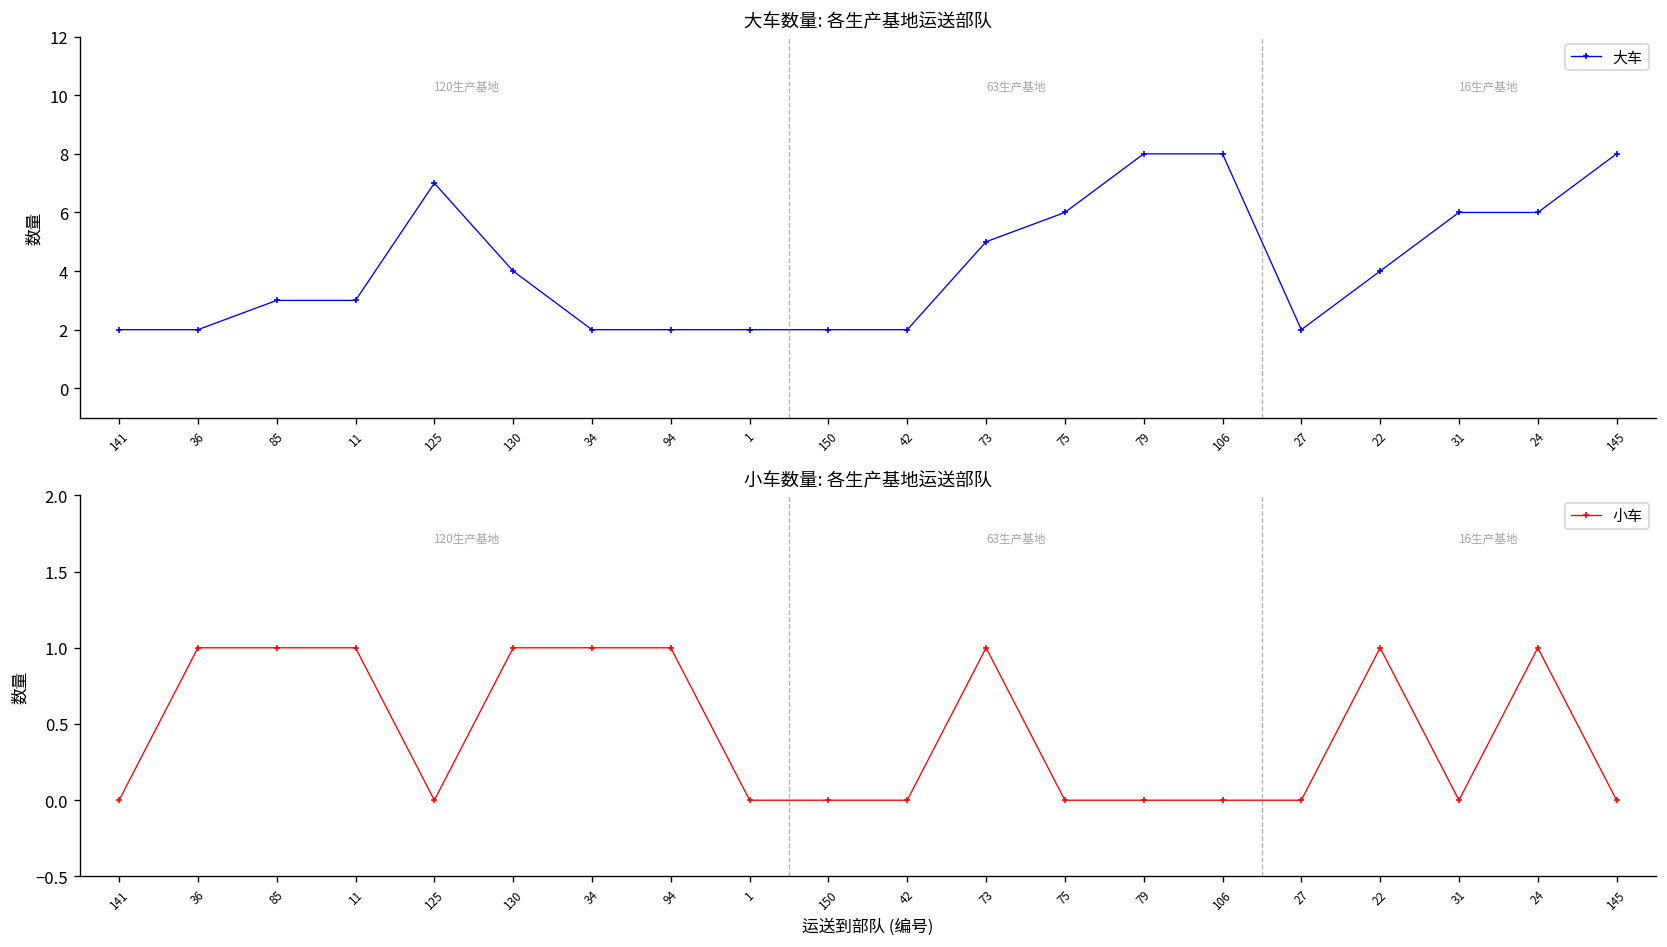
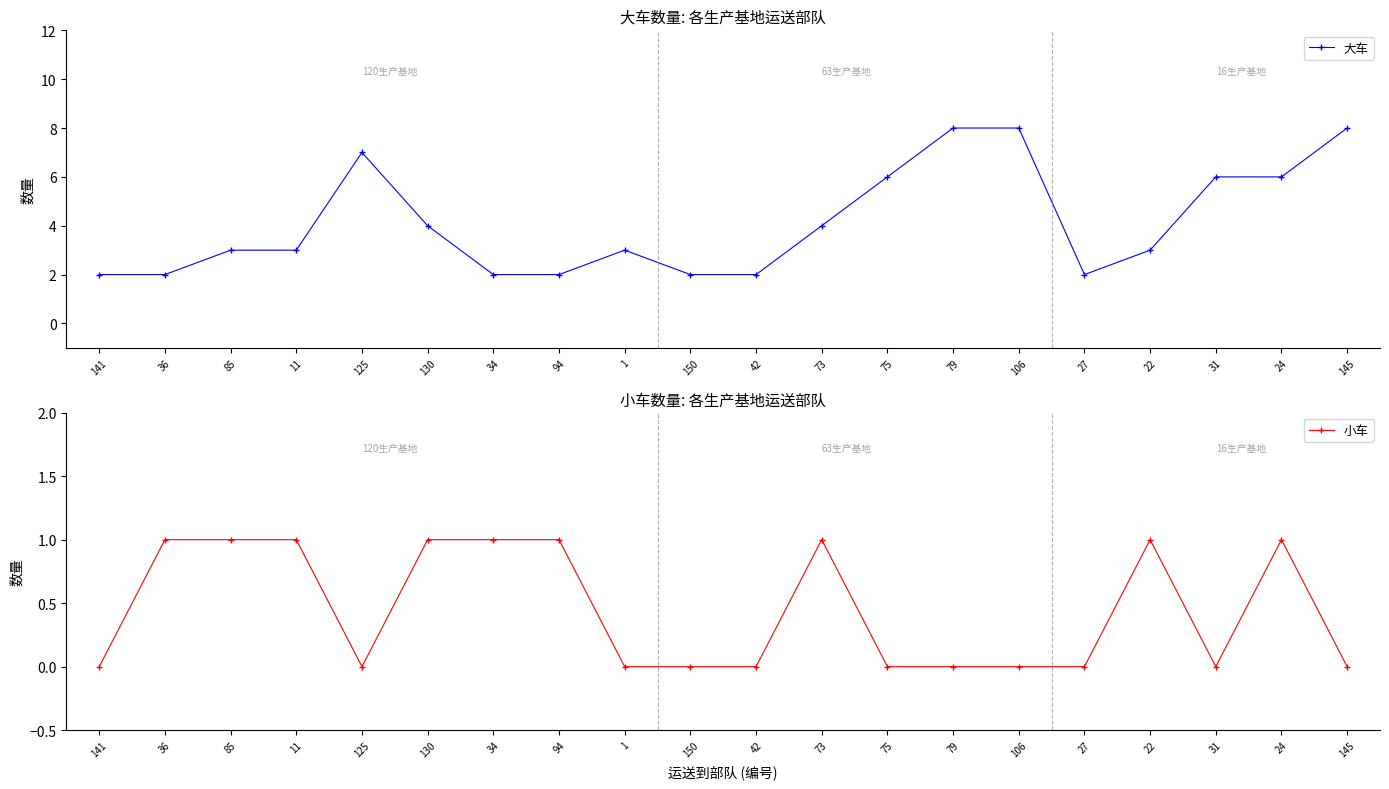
大车数量: 各生产基地运送部队, 1: 2 -> 3
大车数量: 各生产基地运送部队, 73: 5 -> 4
大车数量: 各生产基地运送部队, 22: 4 -> 3
